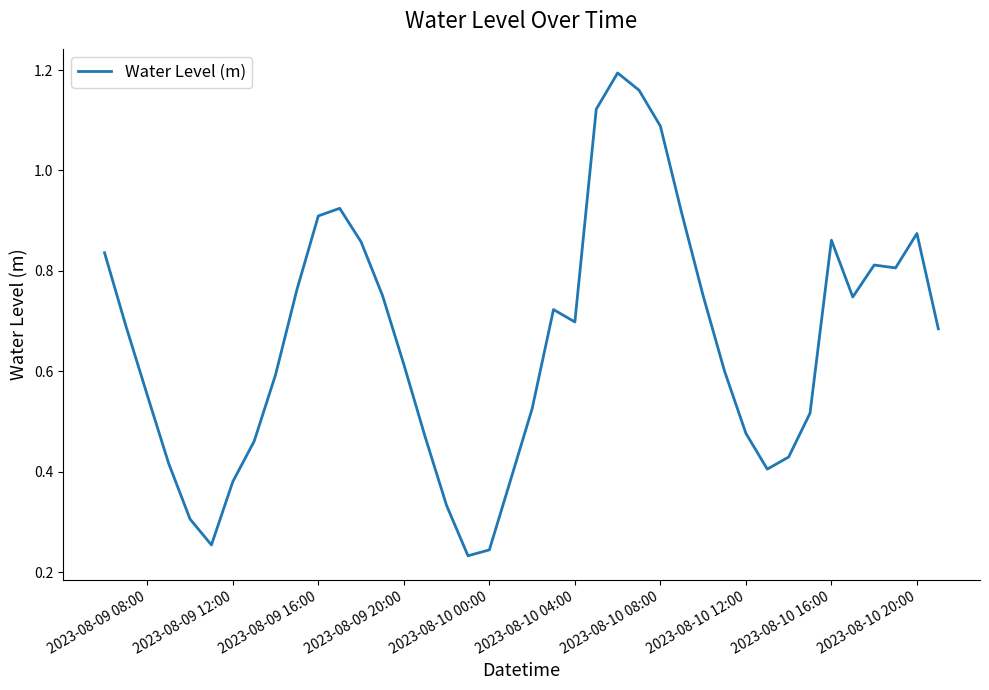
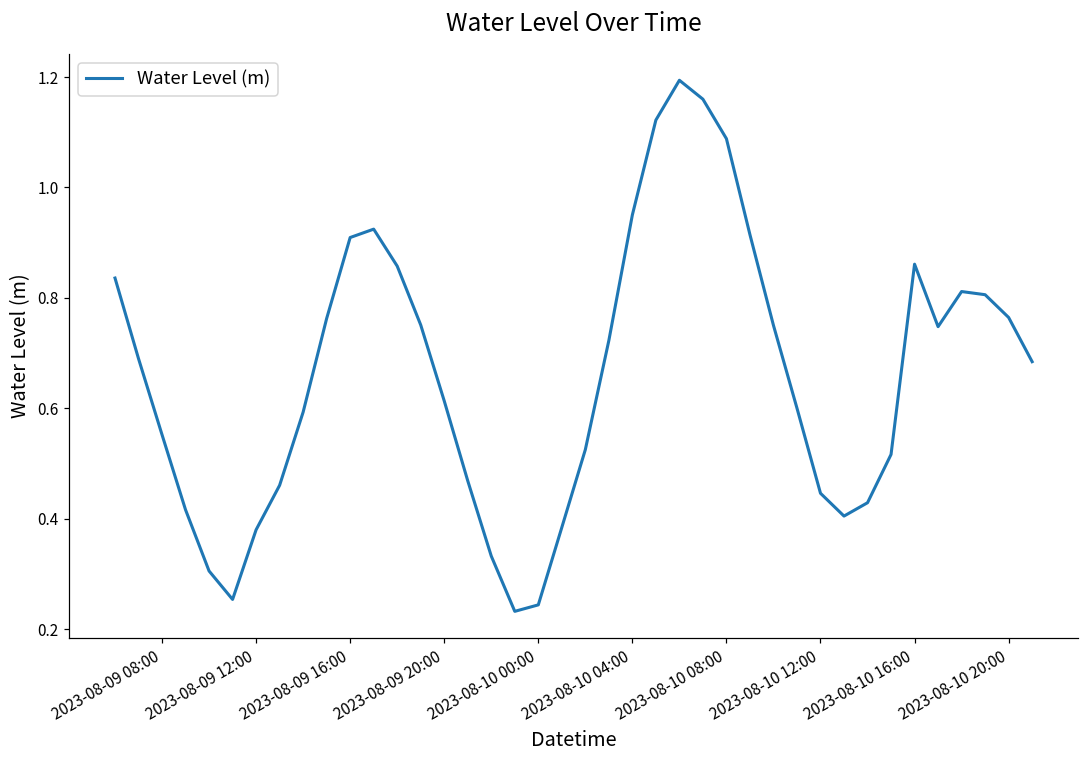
2023-08-10 04:00: 0.70 -> 0.95
2023-08-10 12:00: 0.48 -> 0.45
2023-08-10 20:00: 0.87 -> 0.76
